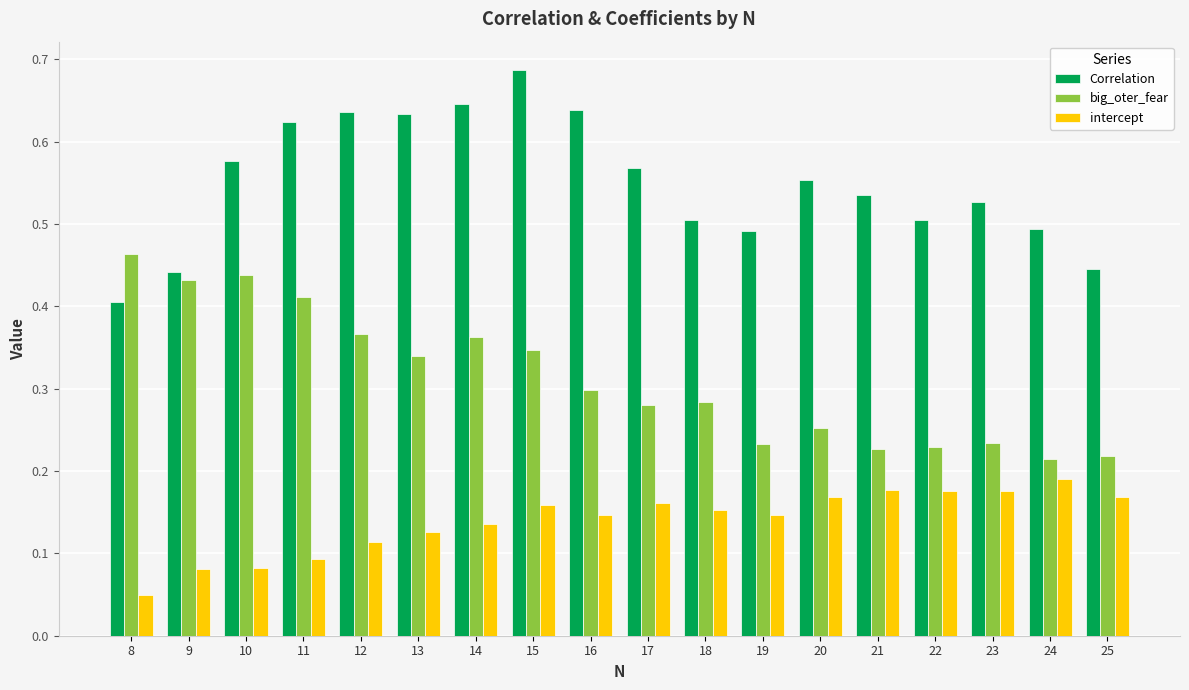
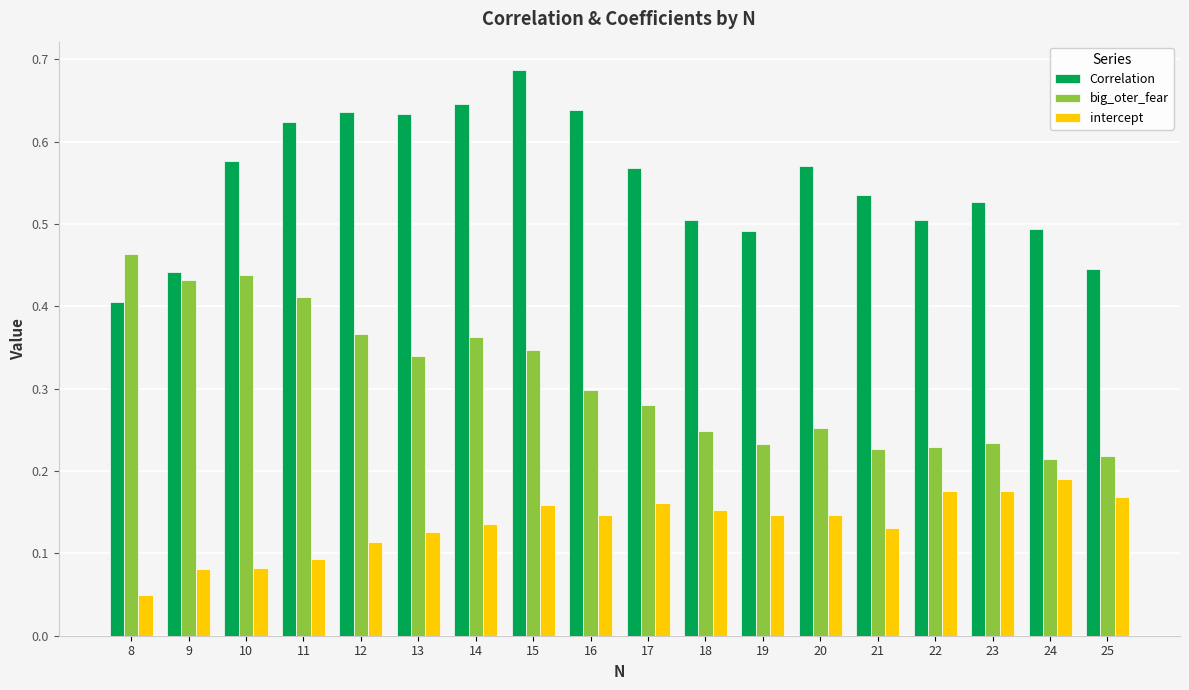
big_oter_fear, 18: 0.28 -> 0.25
Correlation, 20: 0.55 -> 0.57
intercept, 20: 0.17 -> 0.15
intercept, 21: 0.18 -> 0.13
